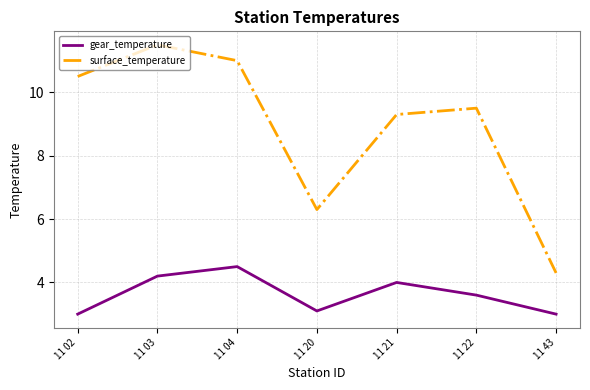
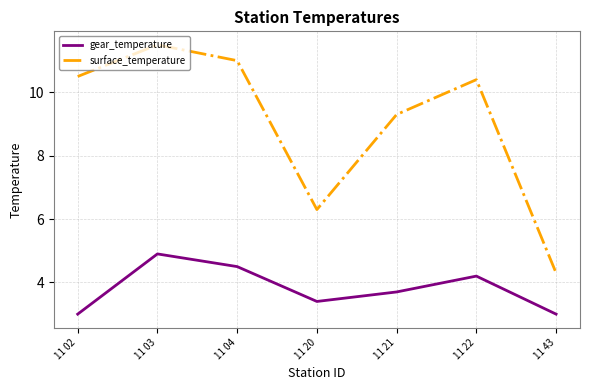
gear_temperature, 11 03: 4.2 -> 4.9
gear_temperature, 11 20: 3.1 -> 3.4
gear_temperature, 11 21: 4.0 -> 3.7
gear_temperature, 11 22: 3.6 -> 4.2
surface_temperature, 11 22: 9.5 -> 10.4
